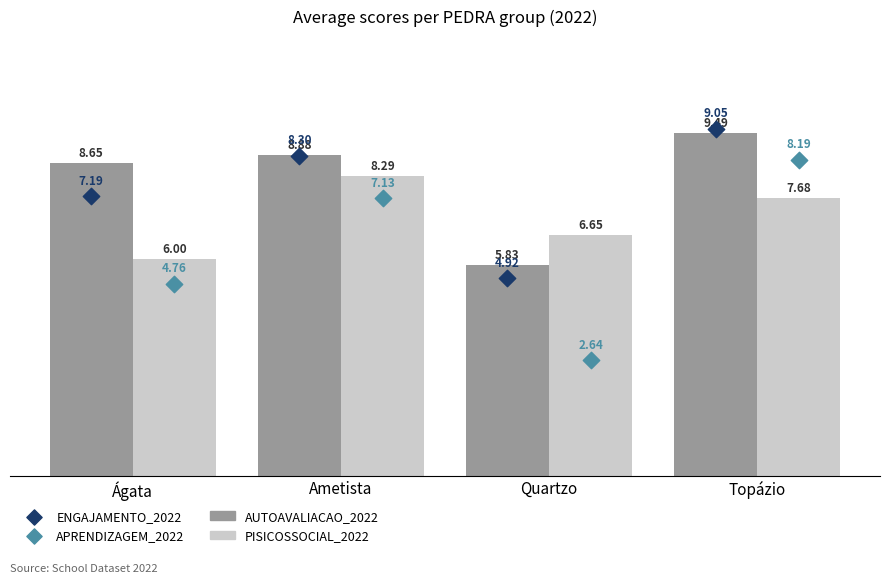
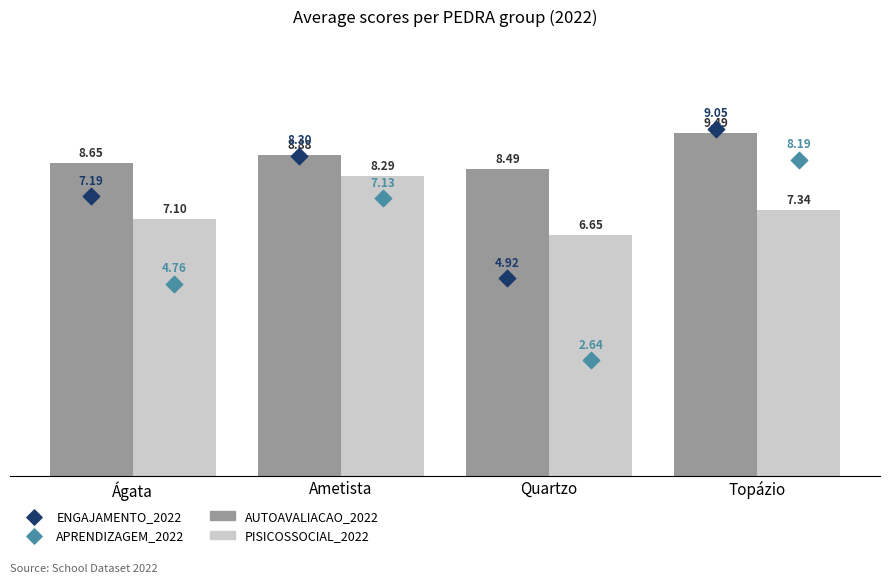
PISICOSSOCIAL_2022, Ágata: 6.00 -> 7.10
AUTOAVALIACAO_2022, Quartzo: 5.83 -> 8.49
PISICOSSOCIAL_2022, Topázio: 7.68 -> 7.34
